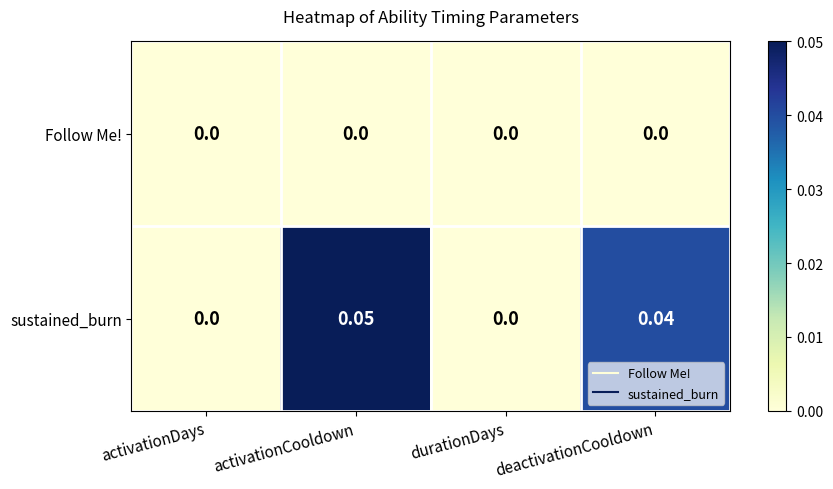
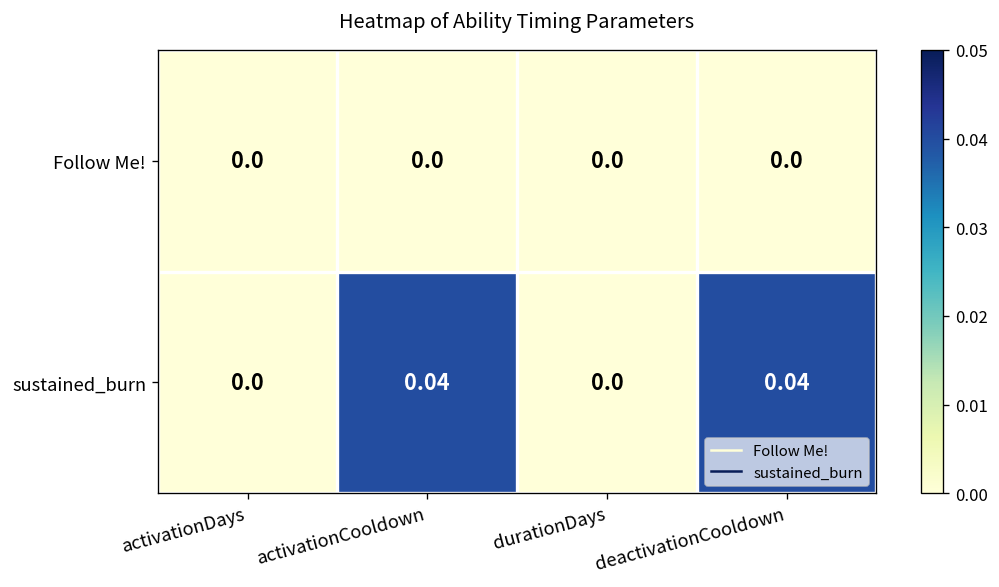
sustained_burn, activationCooldown: 0.05 -> 0.04
